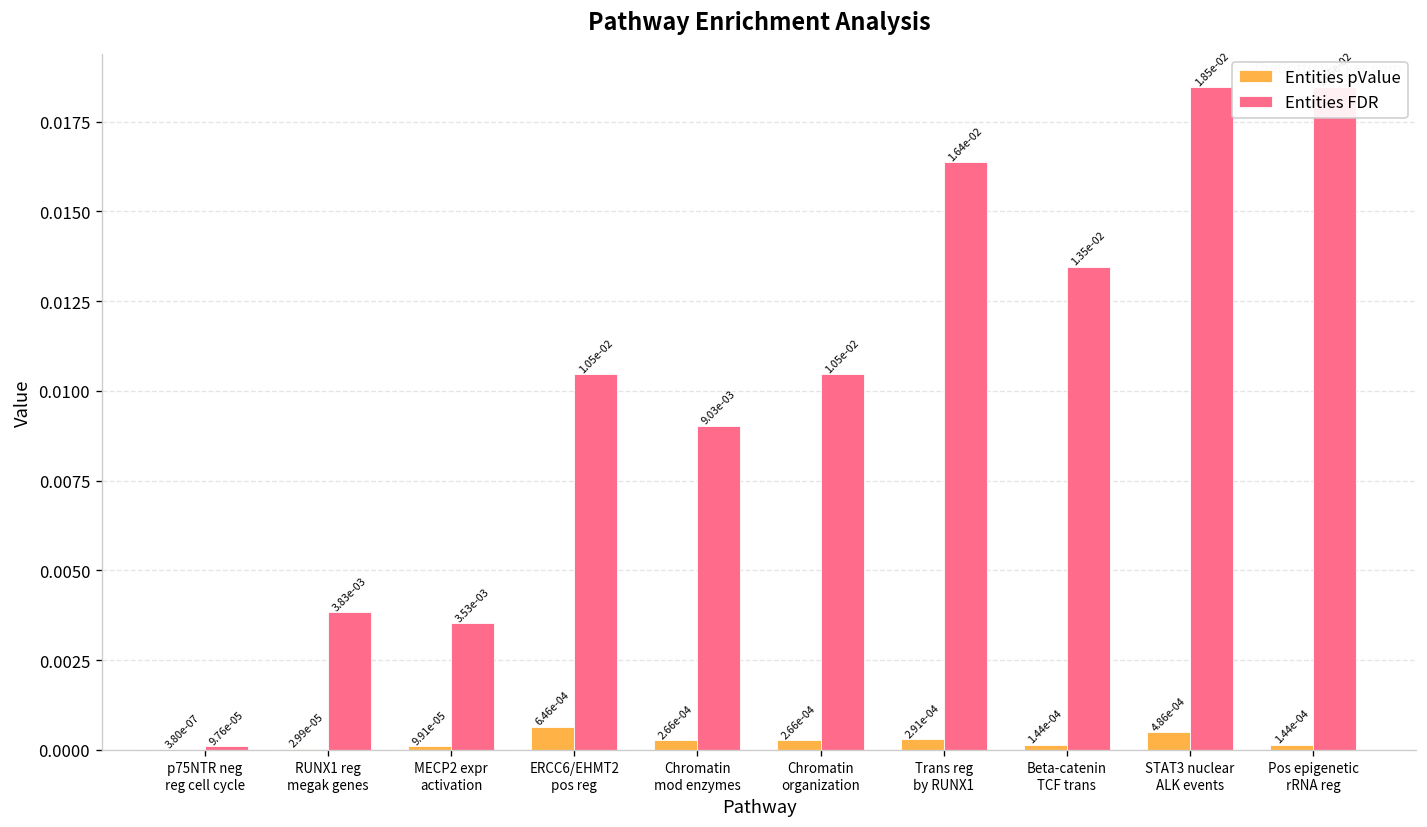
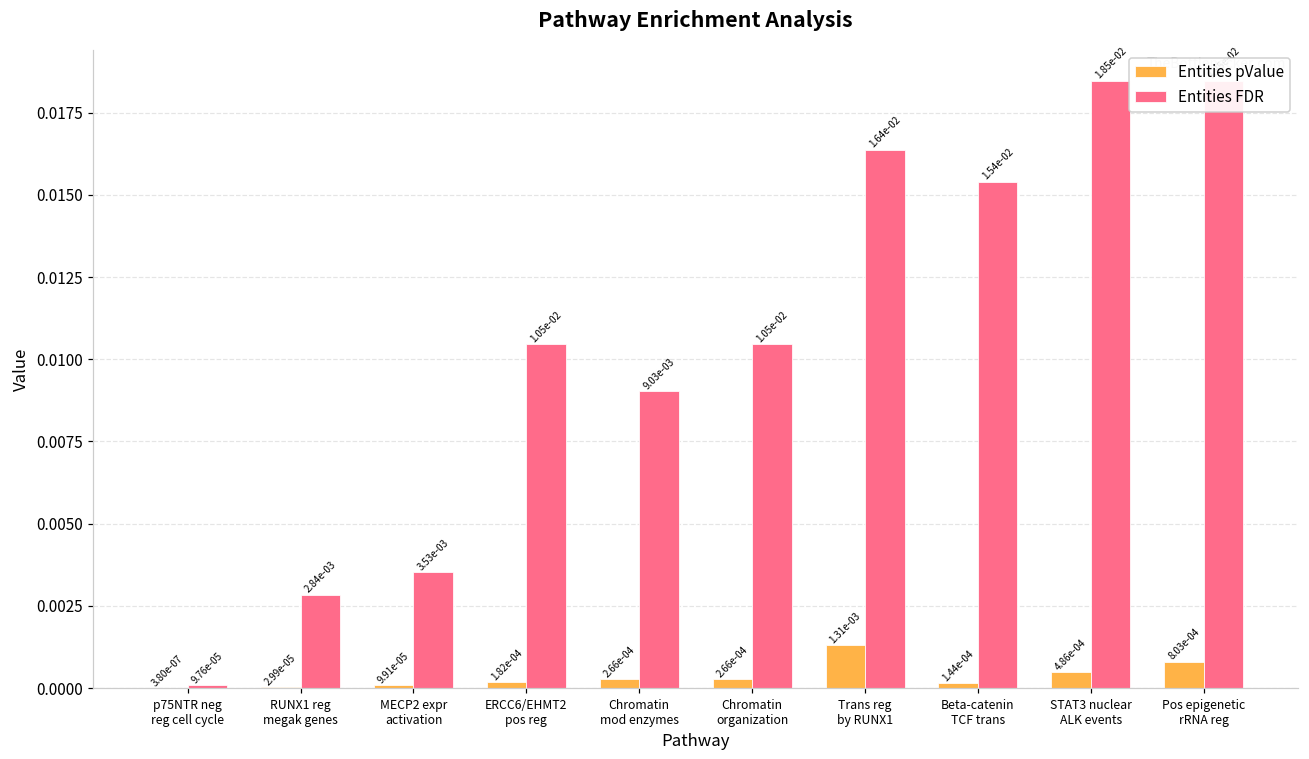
Entities FDR, RUNX1 reg megak genes: 3.83e-03 -> 2.84e-03
Entities pValue, ERCC6/EHMT2 pos reg: 6.46e-04 -> 1.82e-04
Entities pValue, Trans reg by RUNX1: 2.91e-04 -> 1.31e-03
Entities FDR, Beta-catenin TCF trans: 1.35e-02 -> 1.54e-02
Entities pValue, Pos epigenetic rRNA reg: 1.44e-04 -> 8.03e-04
